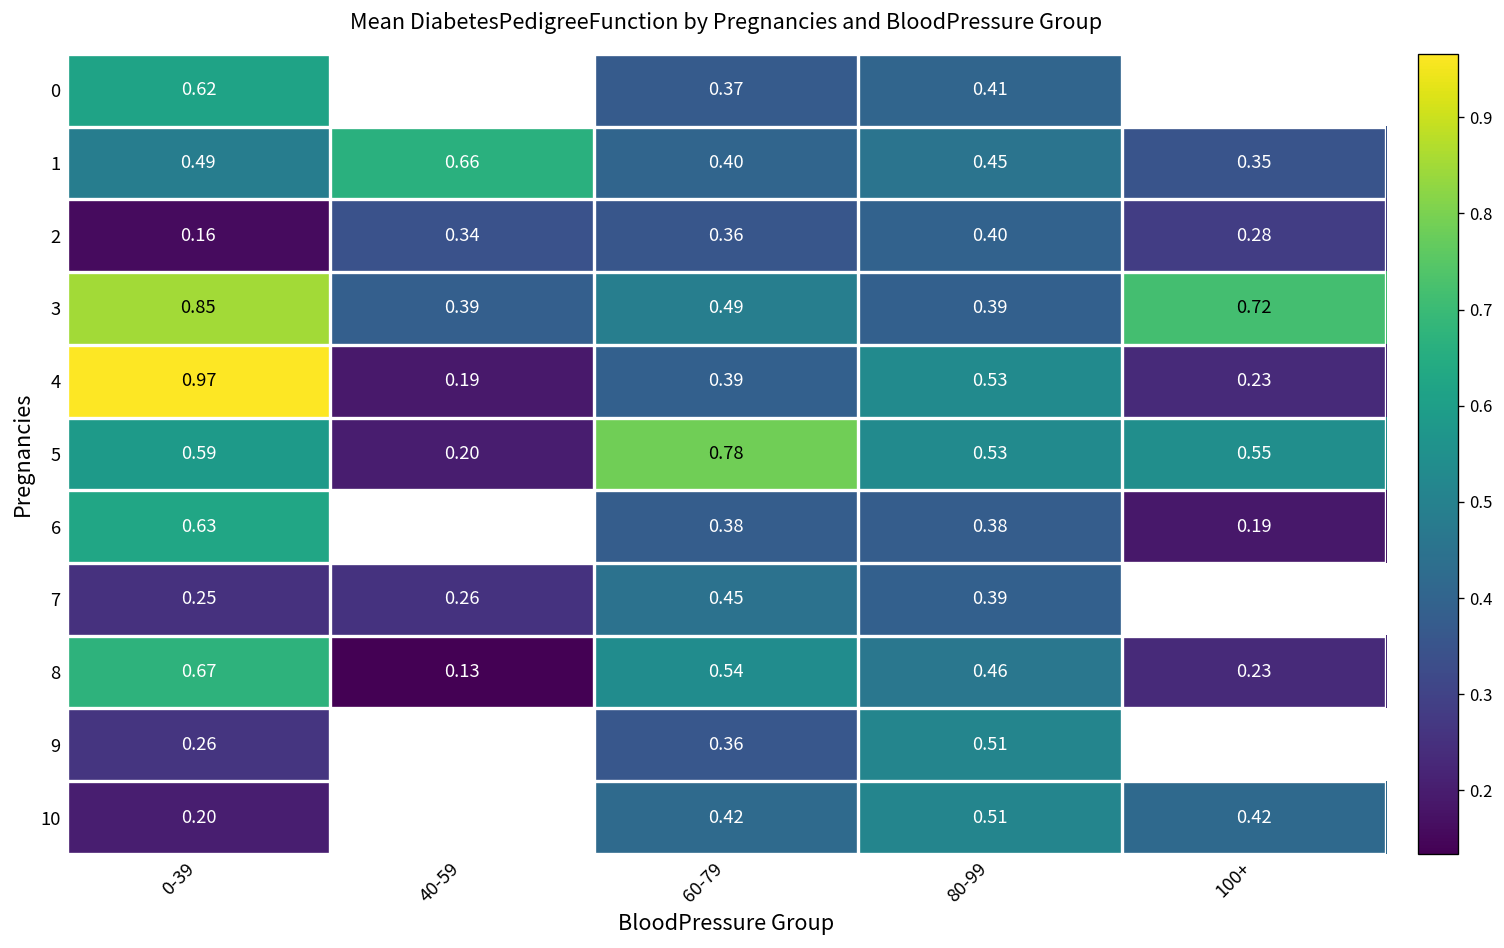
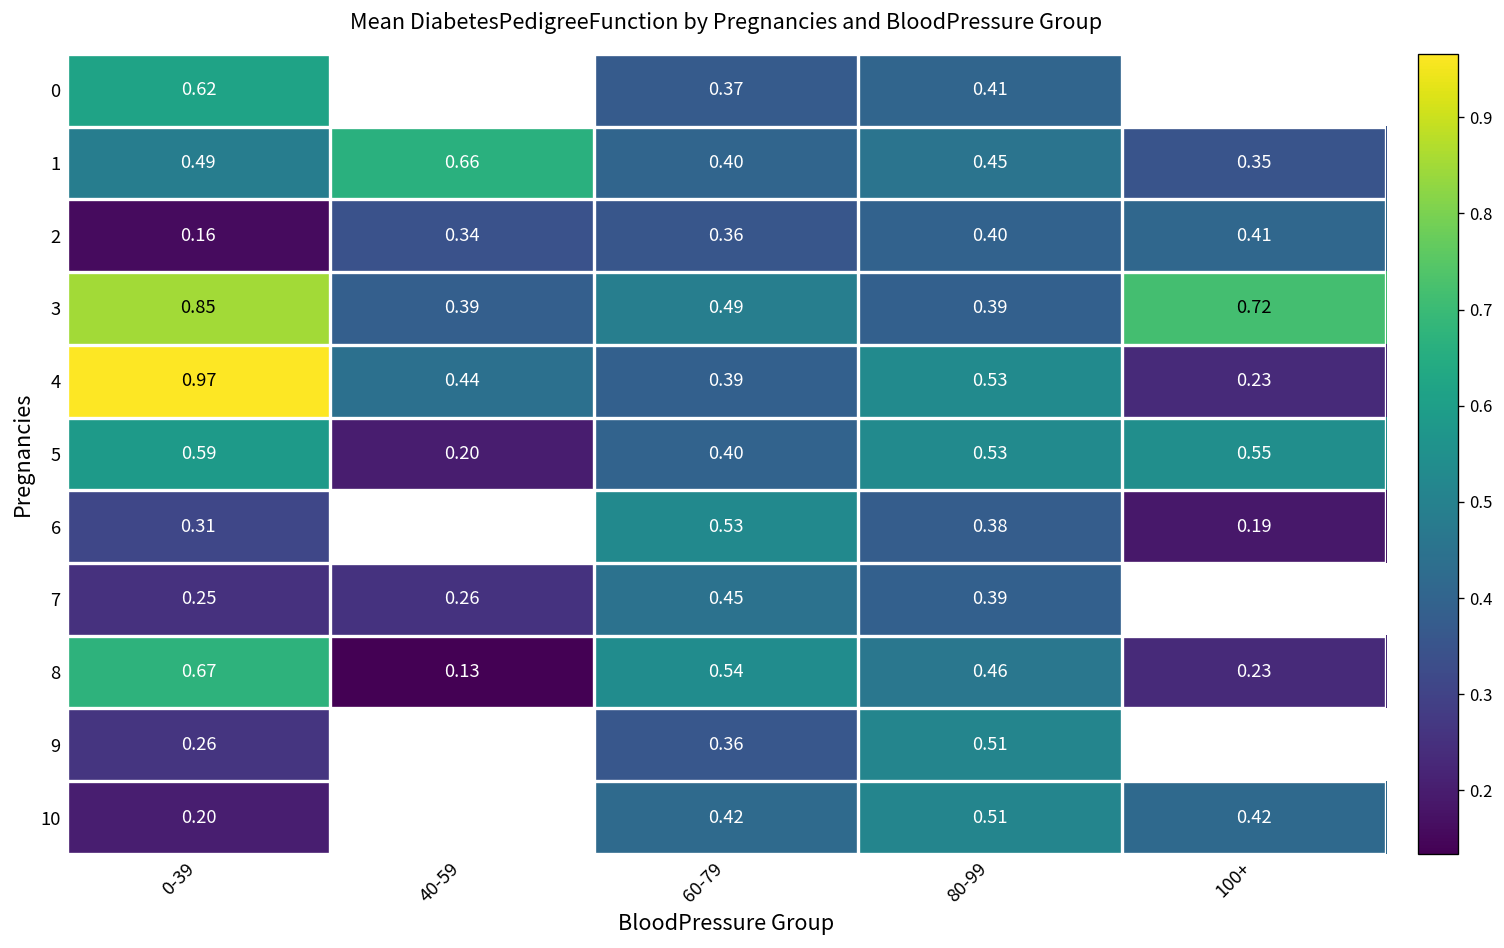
2, 100+: 0.28 -> 0.41
4, 40-59: 0.19 -> 0.44
5, 60-79: 0.78 -> 0.40
6, 0-39: 0.63 -> 0.31
6, 60-79: 0.38 -> 0.53
